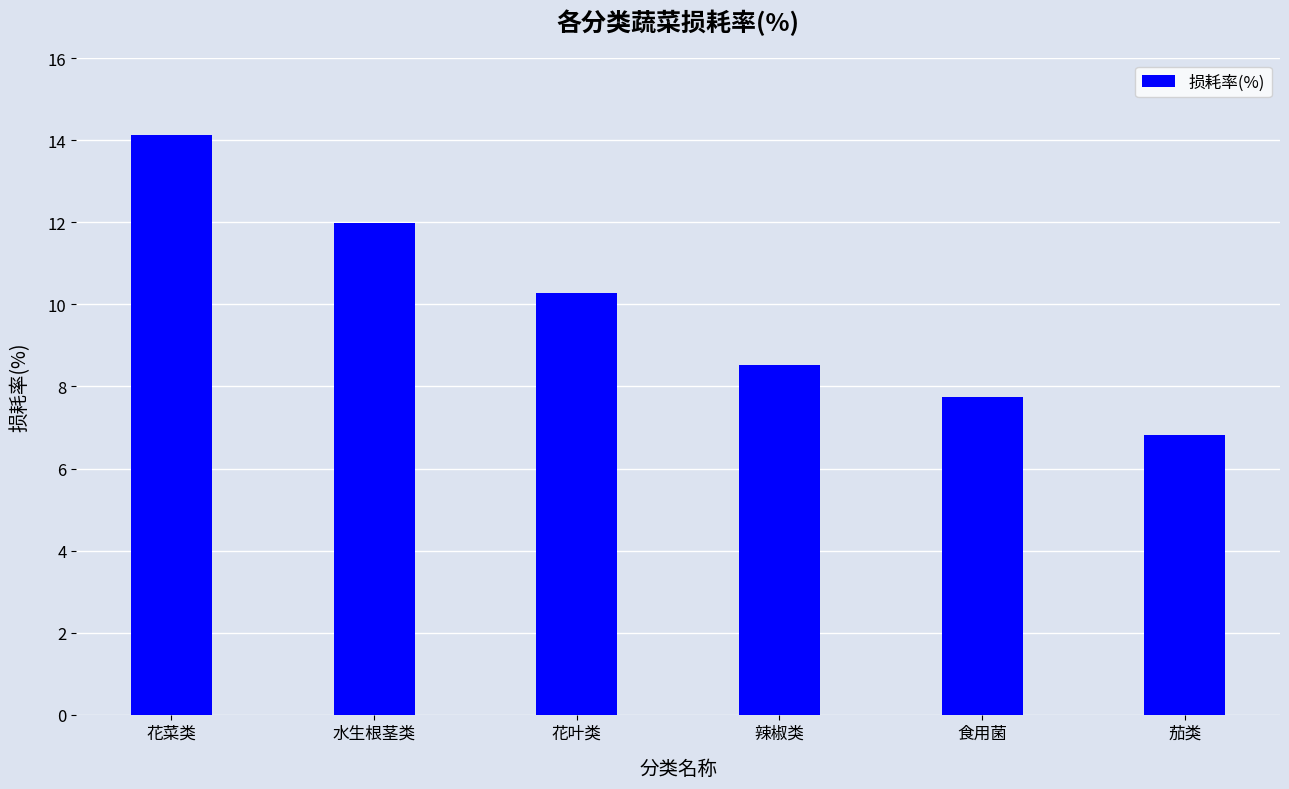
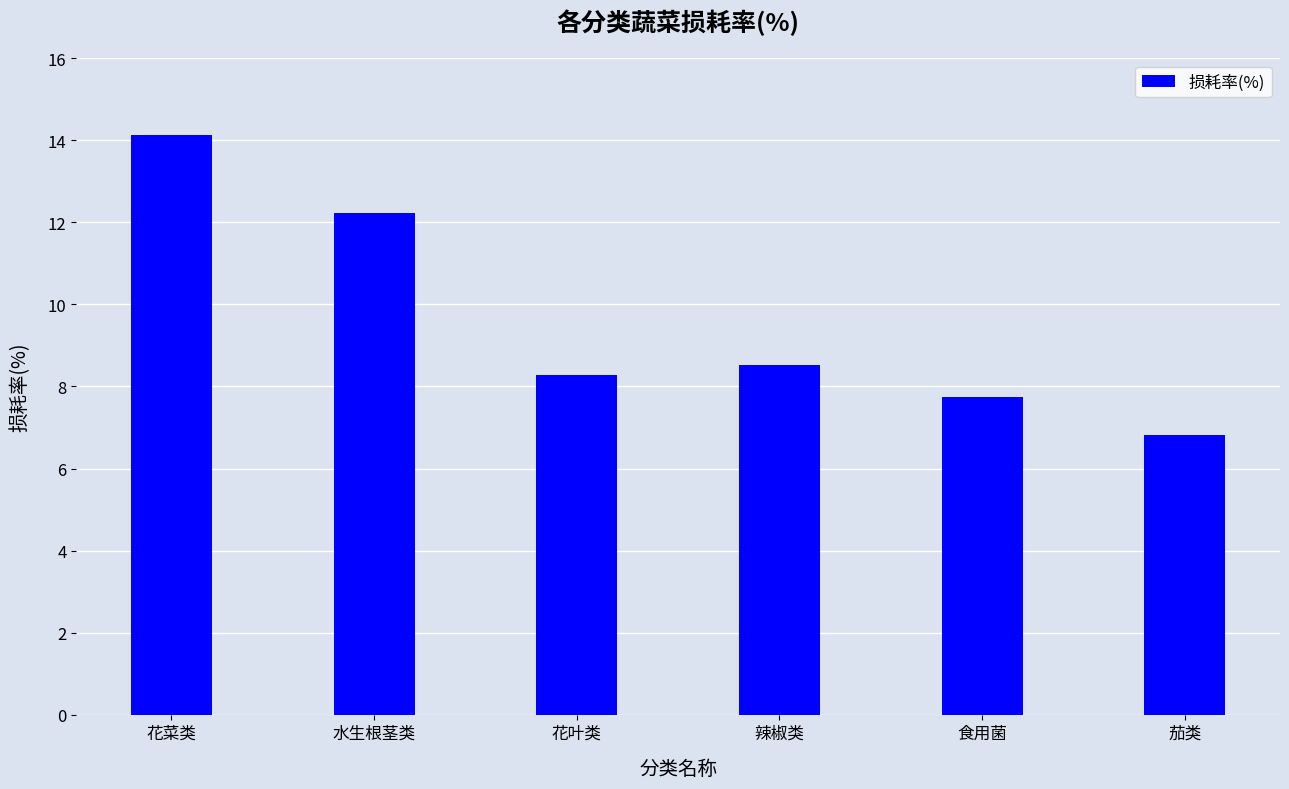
水生根茎类: 12.0 -> 12.2
花叶类: 10.3 -> 8.3
